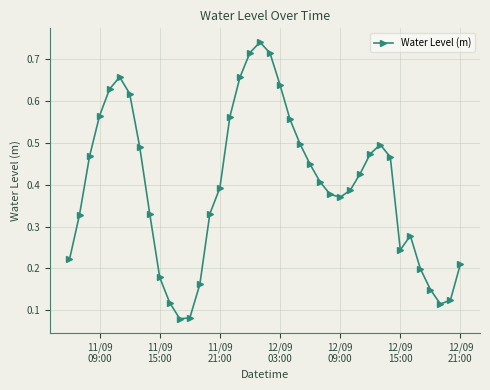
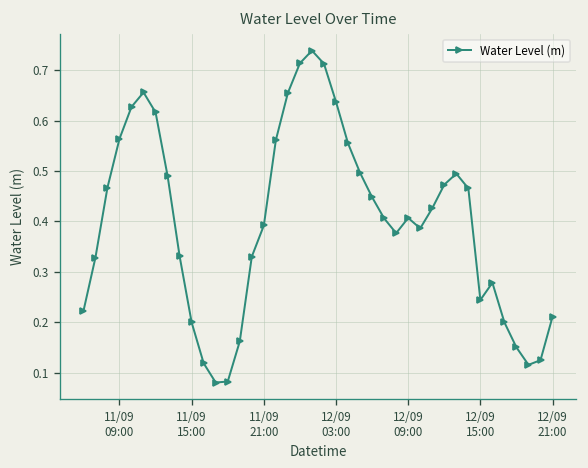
11/09 15:00: 0.18 -> 0.20
12/09 09:00: 0.37 -> 0.41
